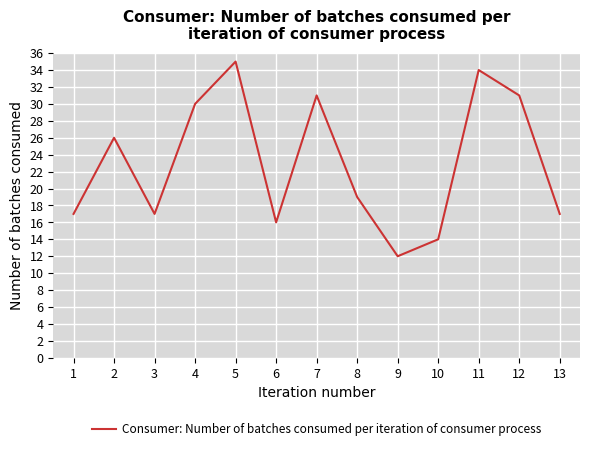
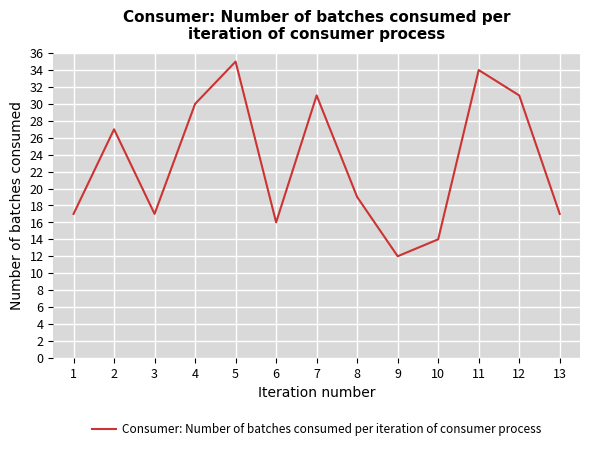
2: 26 -> 27
